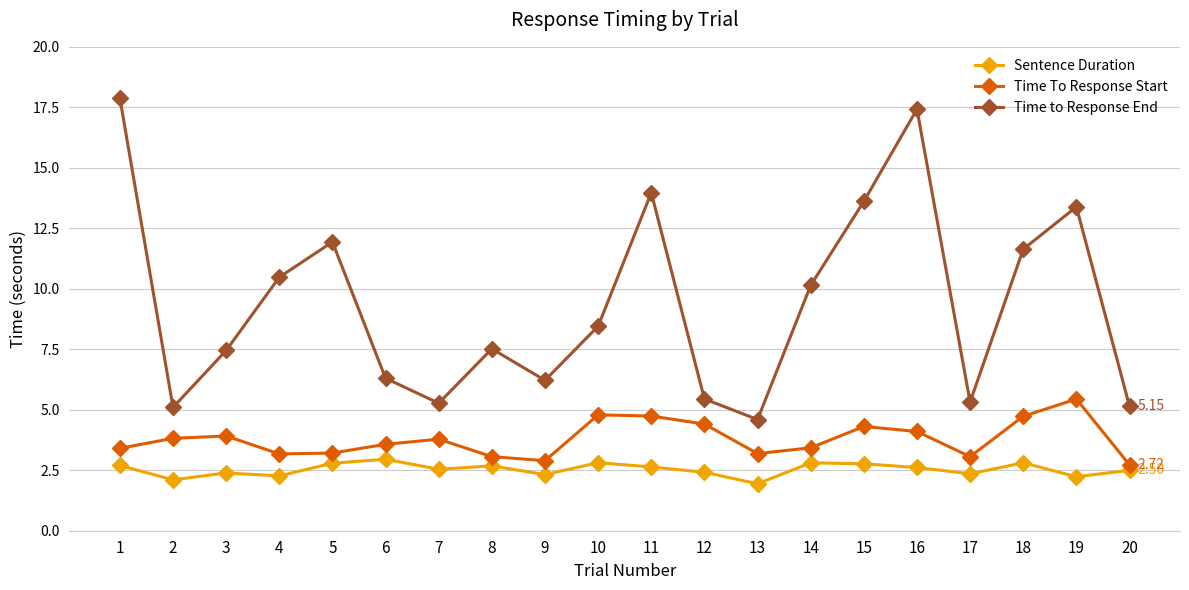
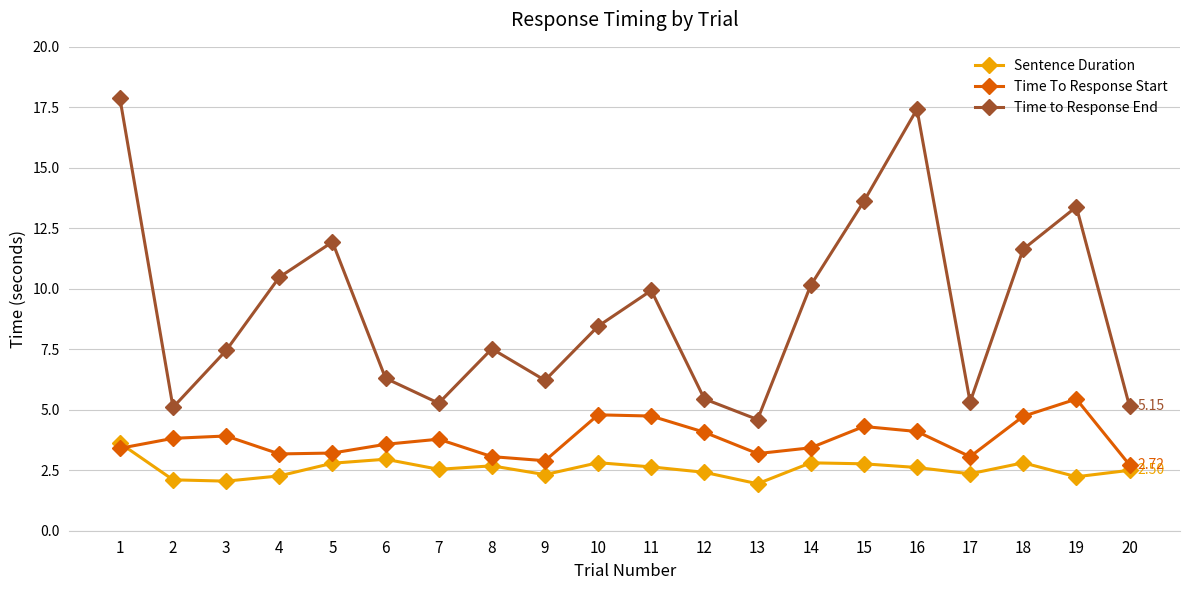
Sentence Duration, 1: 2.7 -> 3.6
Sentence Duration, 3: 2.4 -> 2.0
Time to Response End, 11: 14.0 -> 9.9
Time To Response Start, 12: 4.4 -> 4.1
